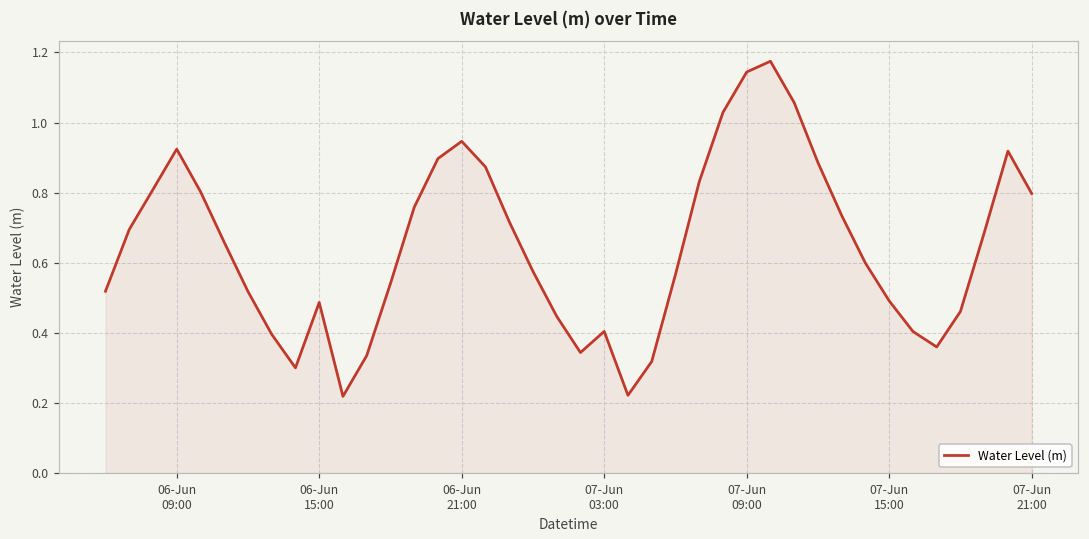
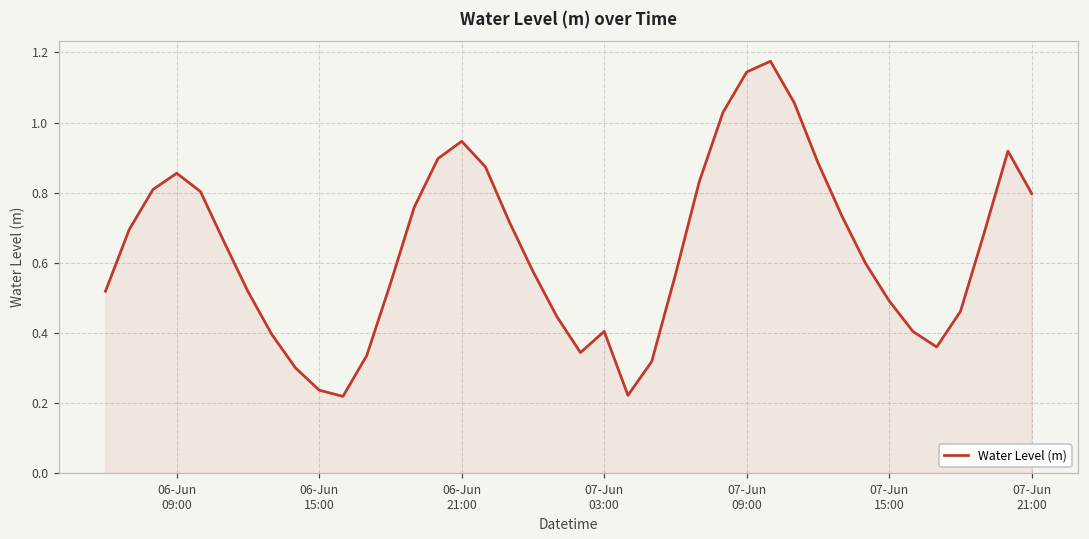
06-Jun 09:00: 0.92 -> 0.86
06-Jun 15:00: 0.49 -> 0.24
